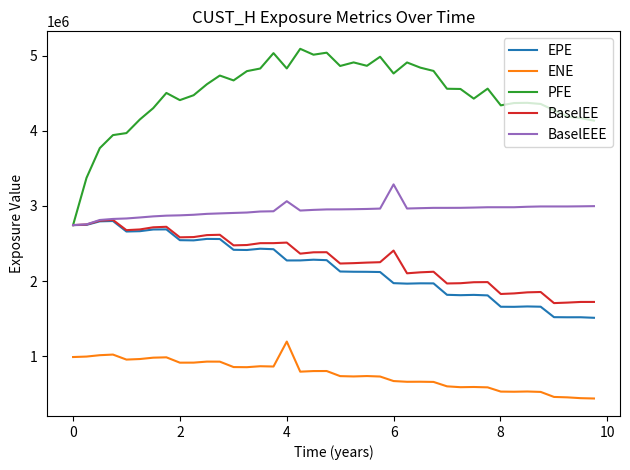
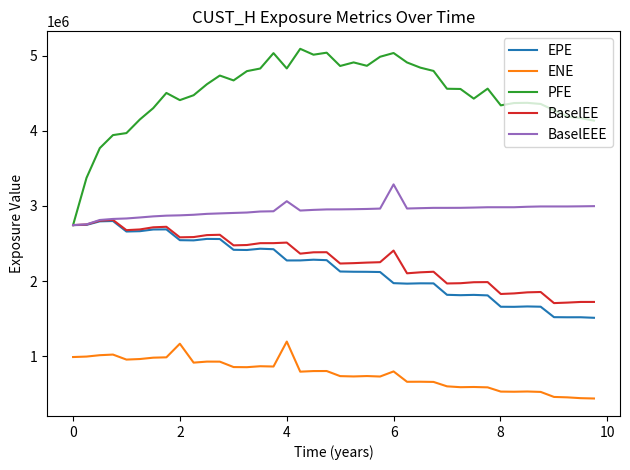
ENE, 2: 900000 -> 1200000
ENE, 6: 700000 -> 800000
PFE, 6: 4800000 -> 5000000
